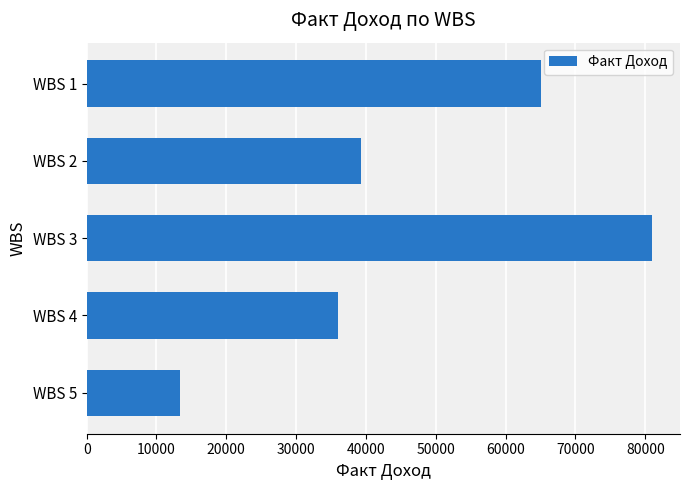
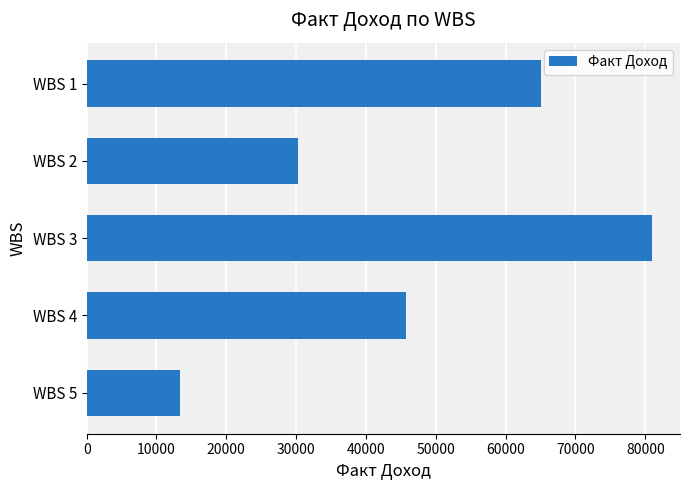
WBS 2: 39000 -> 30000
WBS 4: 36000 -> 46000
